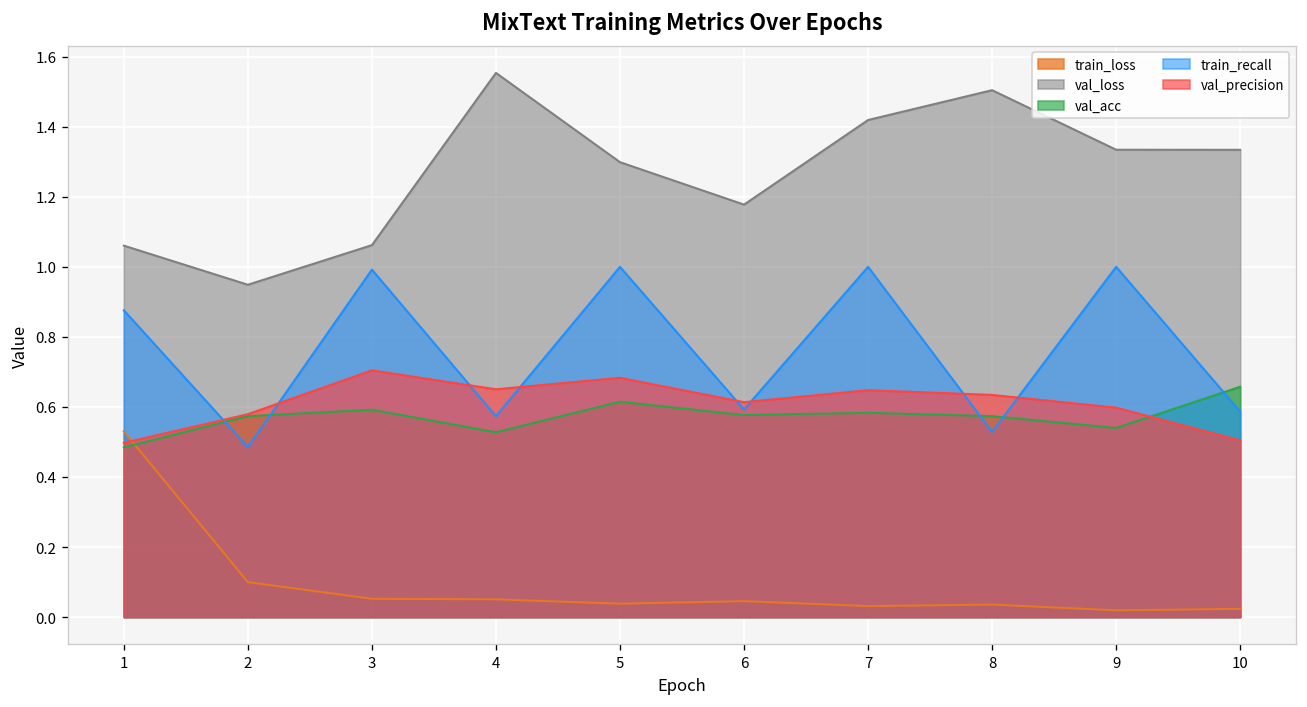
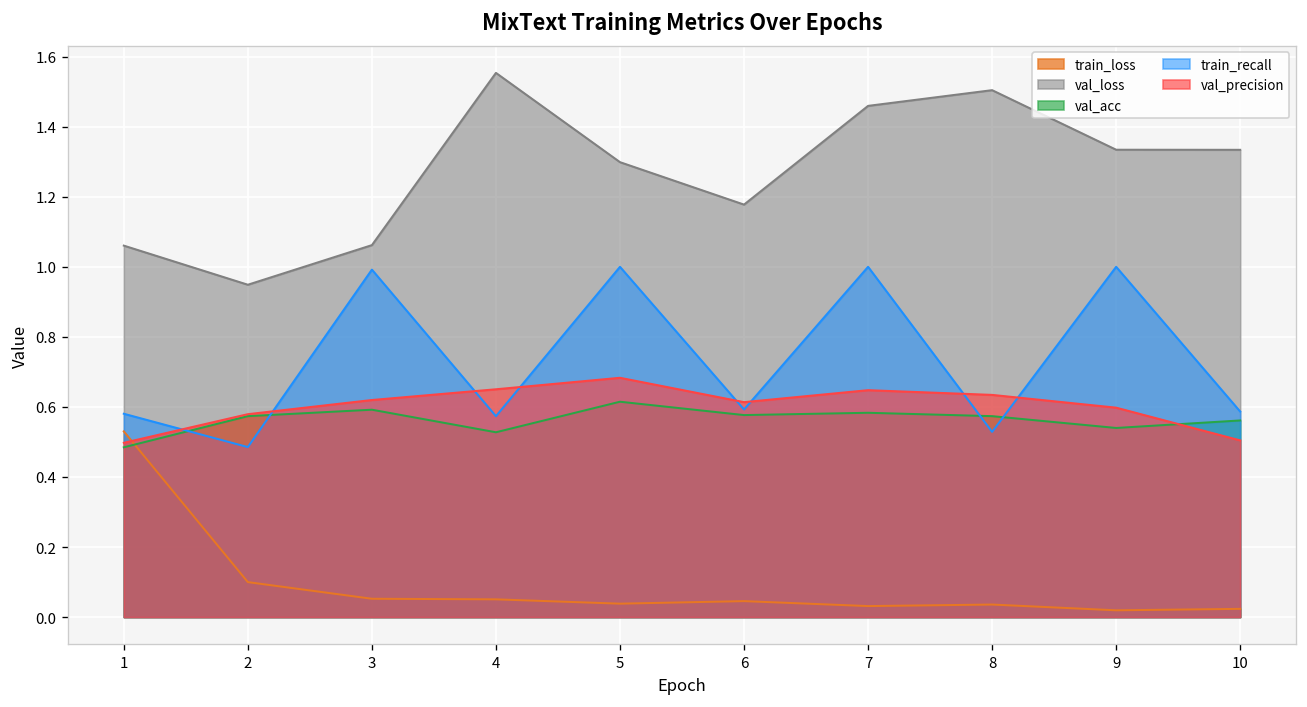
train_recall, 1: 0.88 -> 0.58
val_precision, 3: 0.70 -> 0.62
val_loss, 7: 1.42 -> 1.46
val_acc, 10: 0.66 -> 0.56
